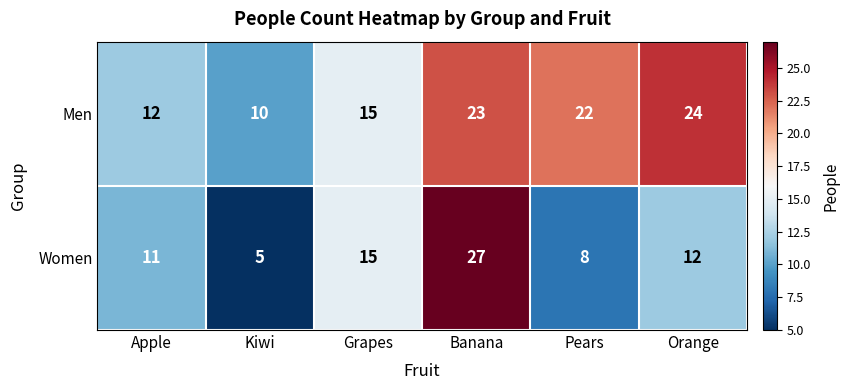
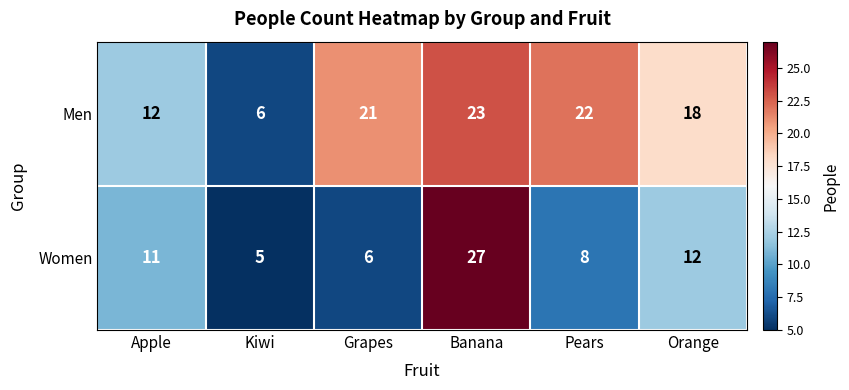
Men, Kiwi: 10 -> 6
Men, Grapes: 15 -> 21
Men, Orange: 24 -> 18
Women, Grapes: 15 -> 6
